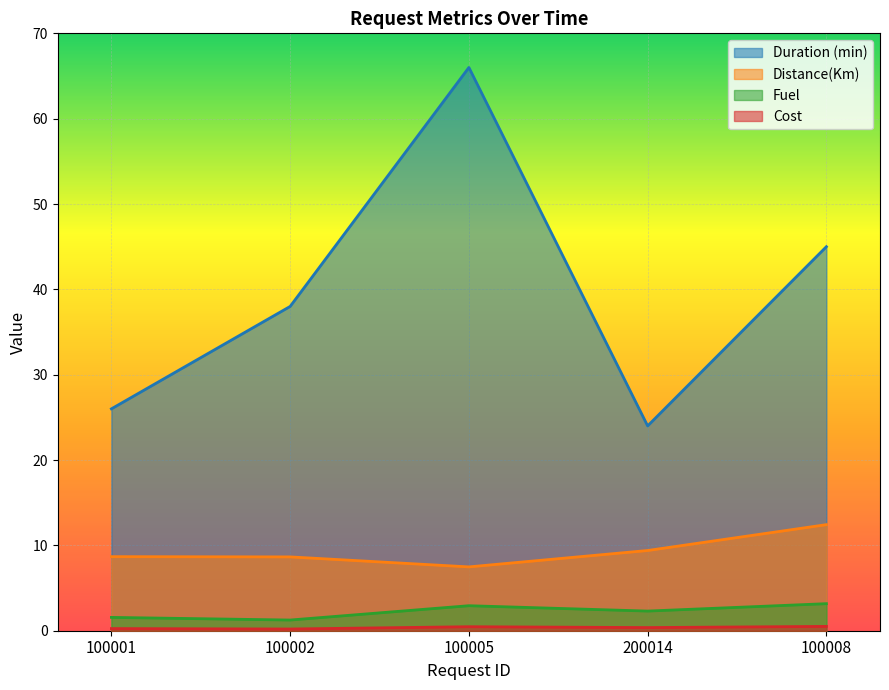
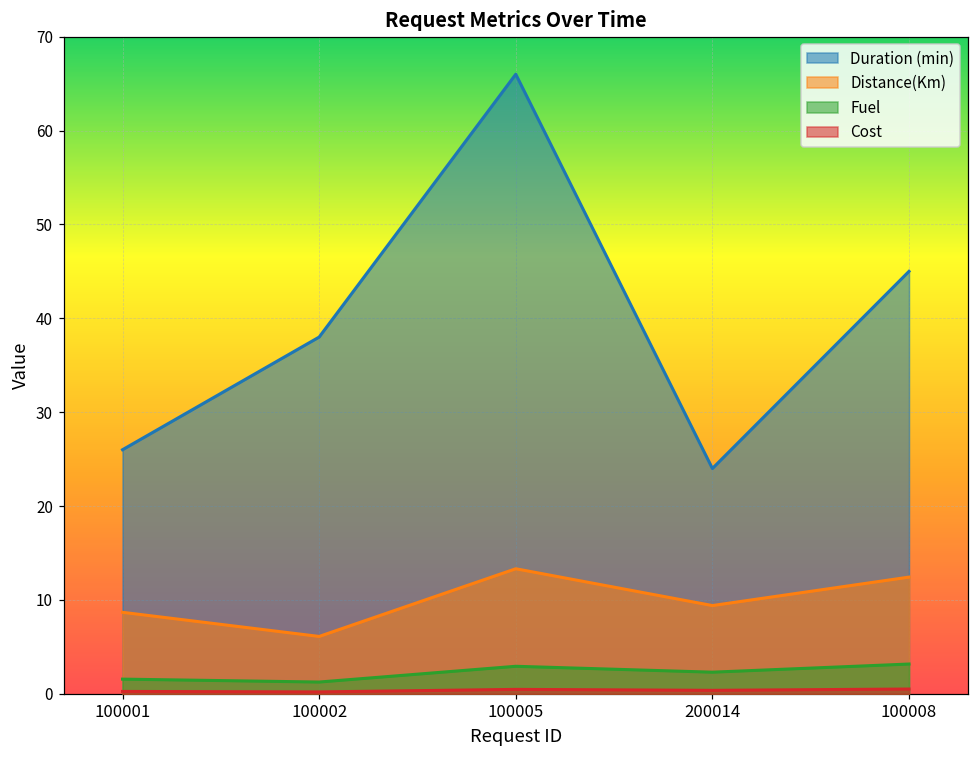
Distance(Km), 100002: 9 -> 6
Distance(Km), 100005: 7 -> 13
